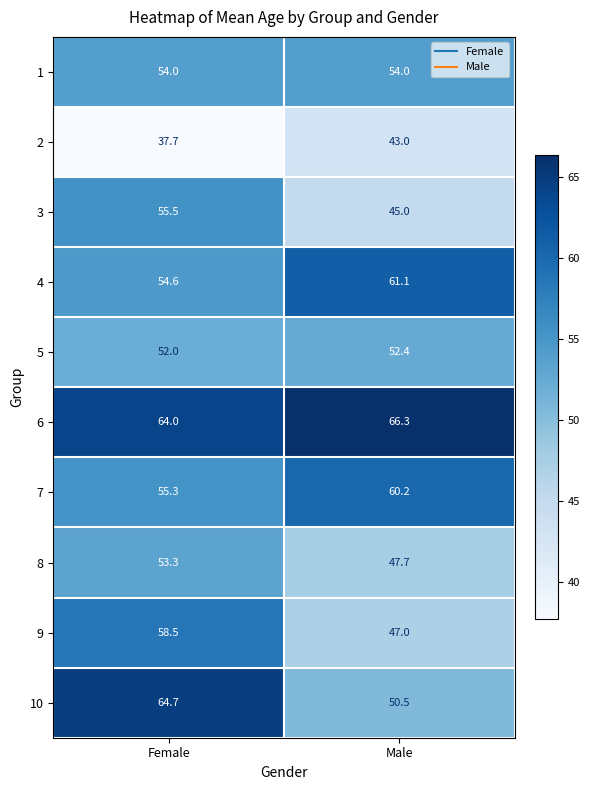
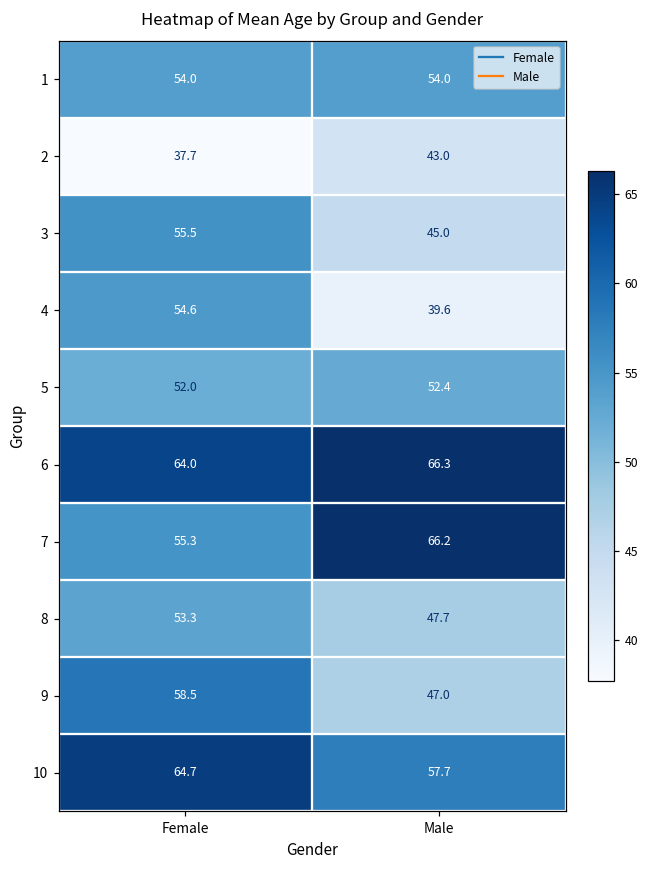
4, Male: 61.1 -> 39.6
7, Male: 60.2 -> 66.2
10, Male: 50.5 -> 57.7
